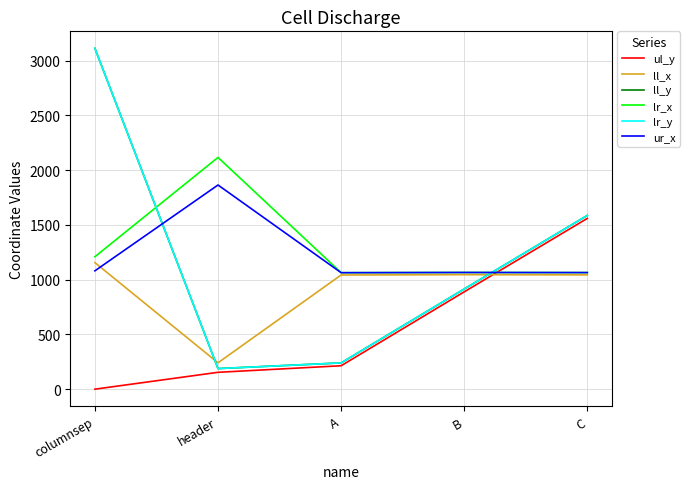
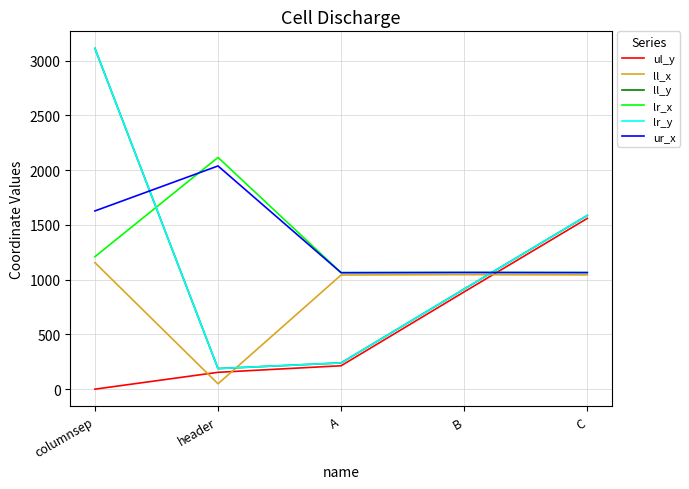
ur_x, columnsep: 1080 -> 1630
ll_x, header: 240 -> 50
ur_x, header: 1870 -> 2040
